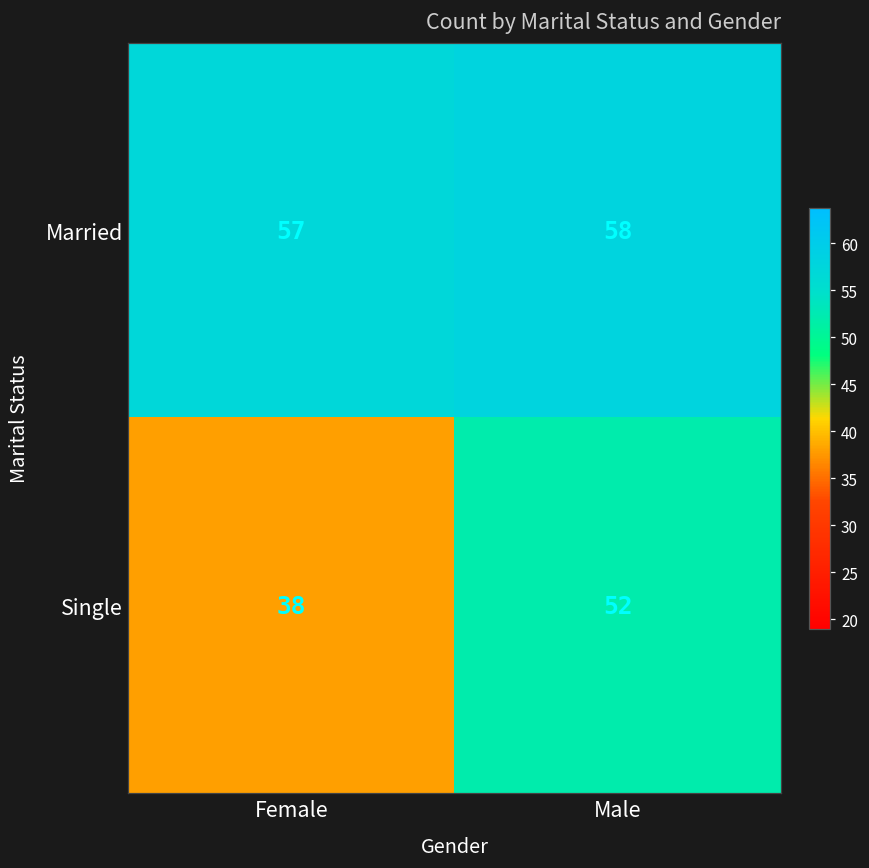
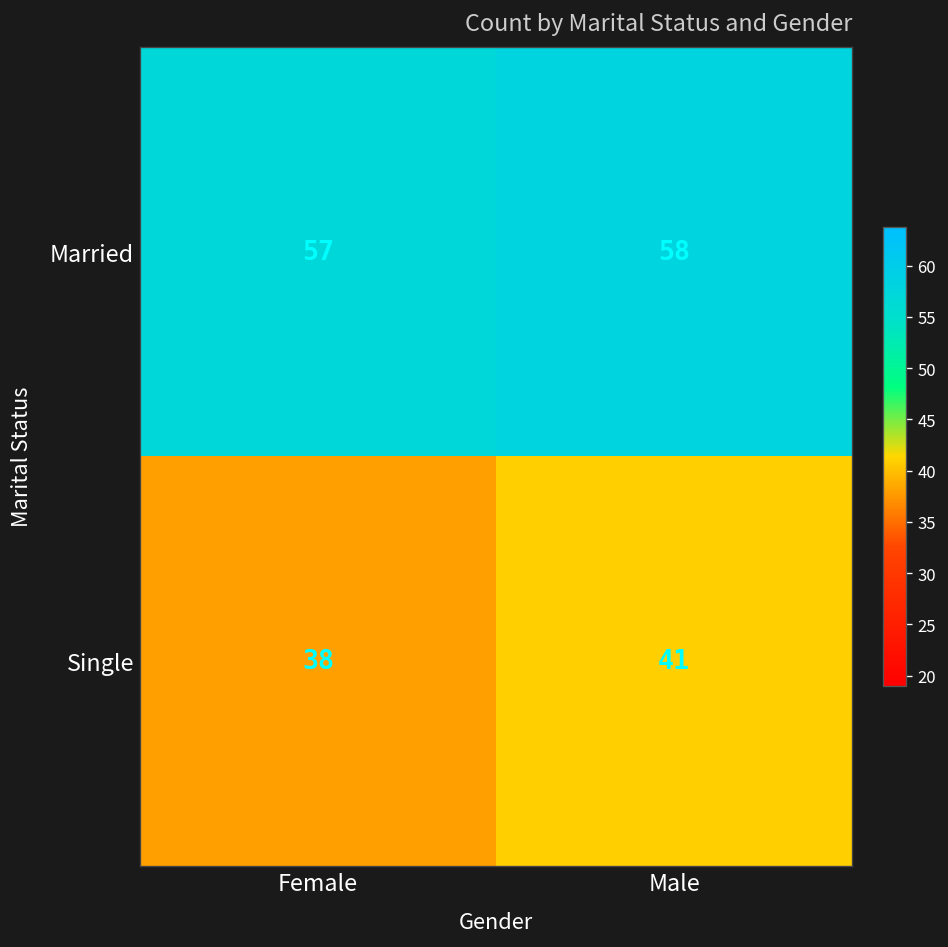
Single, Male: 52 -> 41
